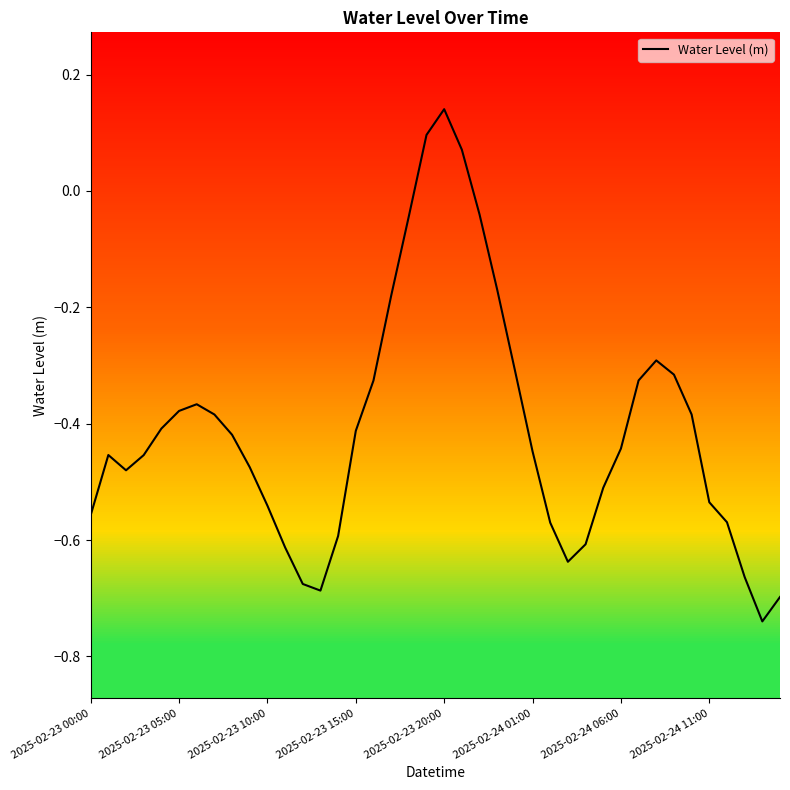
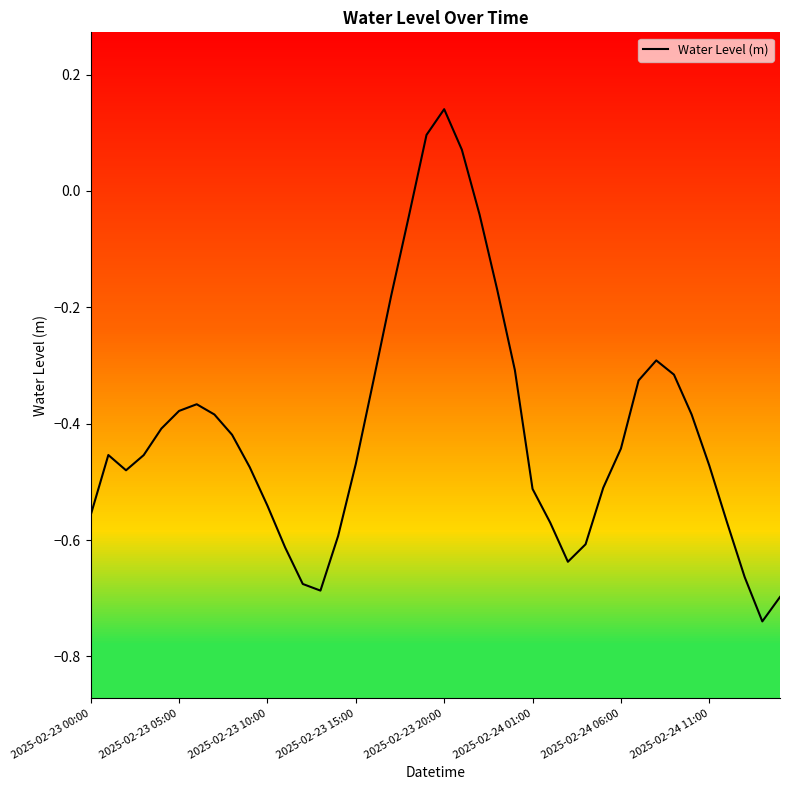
2025-02-23 15:00: -0.41 -> -0.47
2025-02-24 01:00: -0.45 -> -0.51
2025-02-24 11:00: -0.53 -> -0.47
